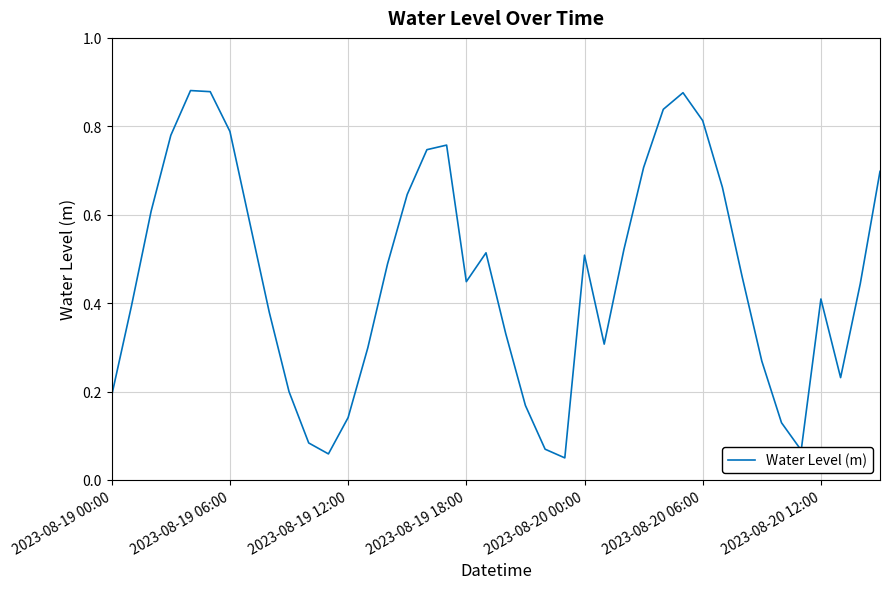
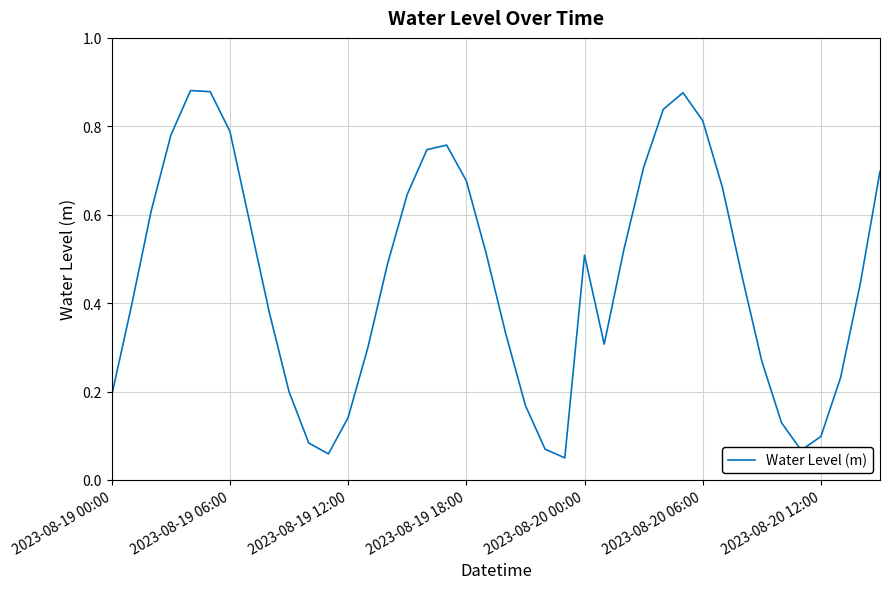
2023-08-19 18:00: 0.45 -> 0.68
2023-08-20 12:00: 0.41 -> 0.10
